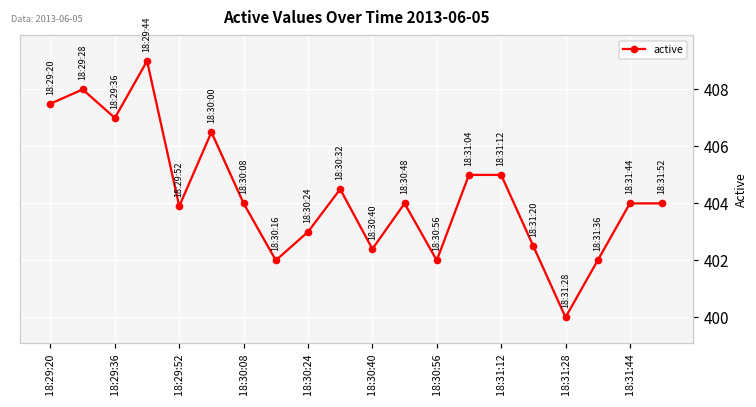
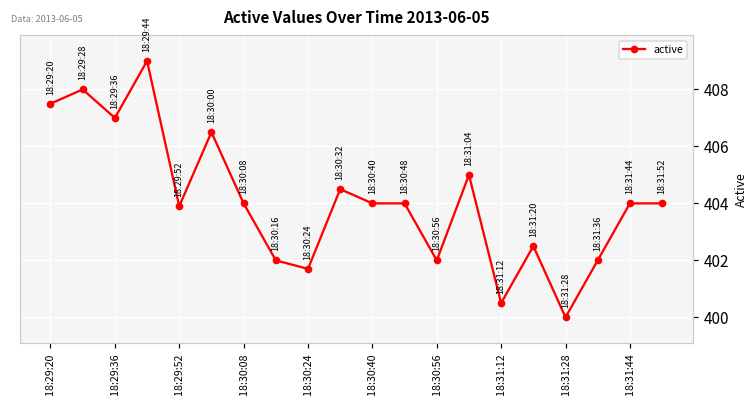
18:30:24: 403.0 -> 401.7
18:30:40: 402.4 -> 404.0
18:31:12: 405.0 -> 400.5
